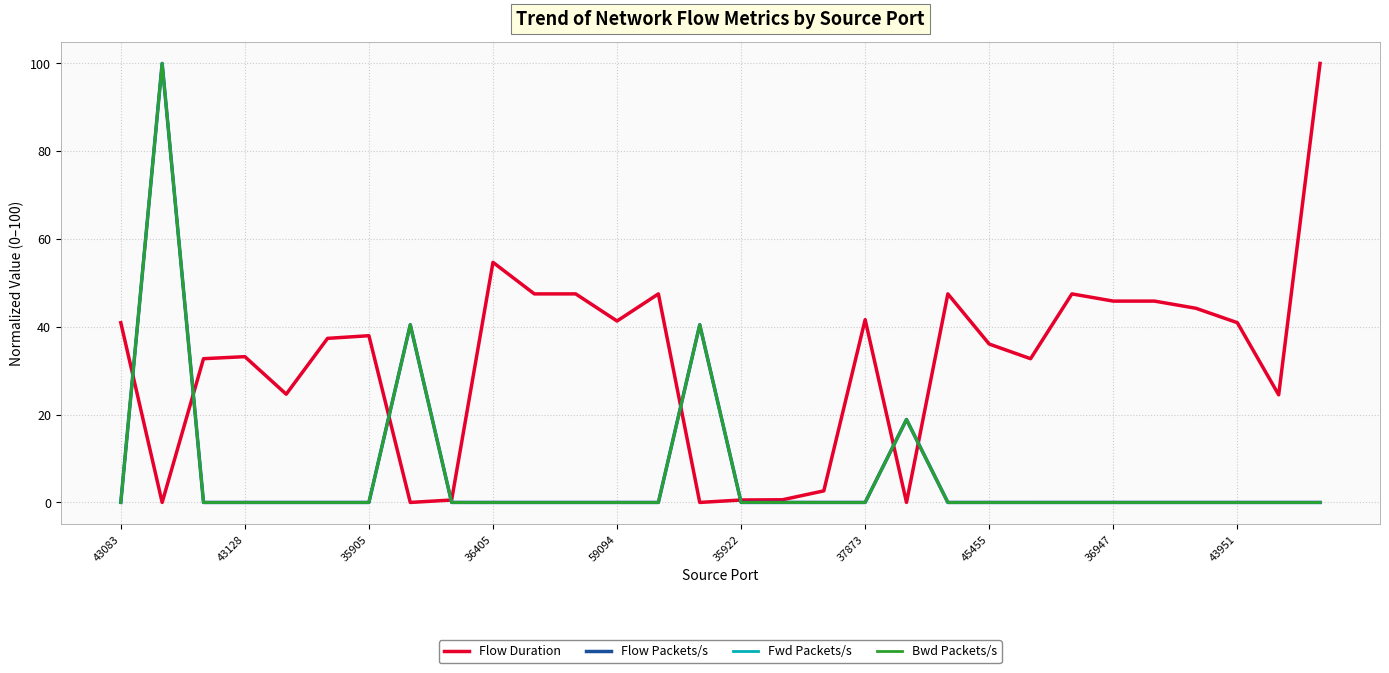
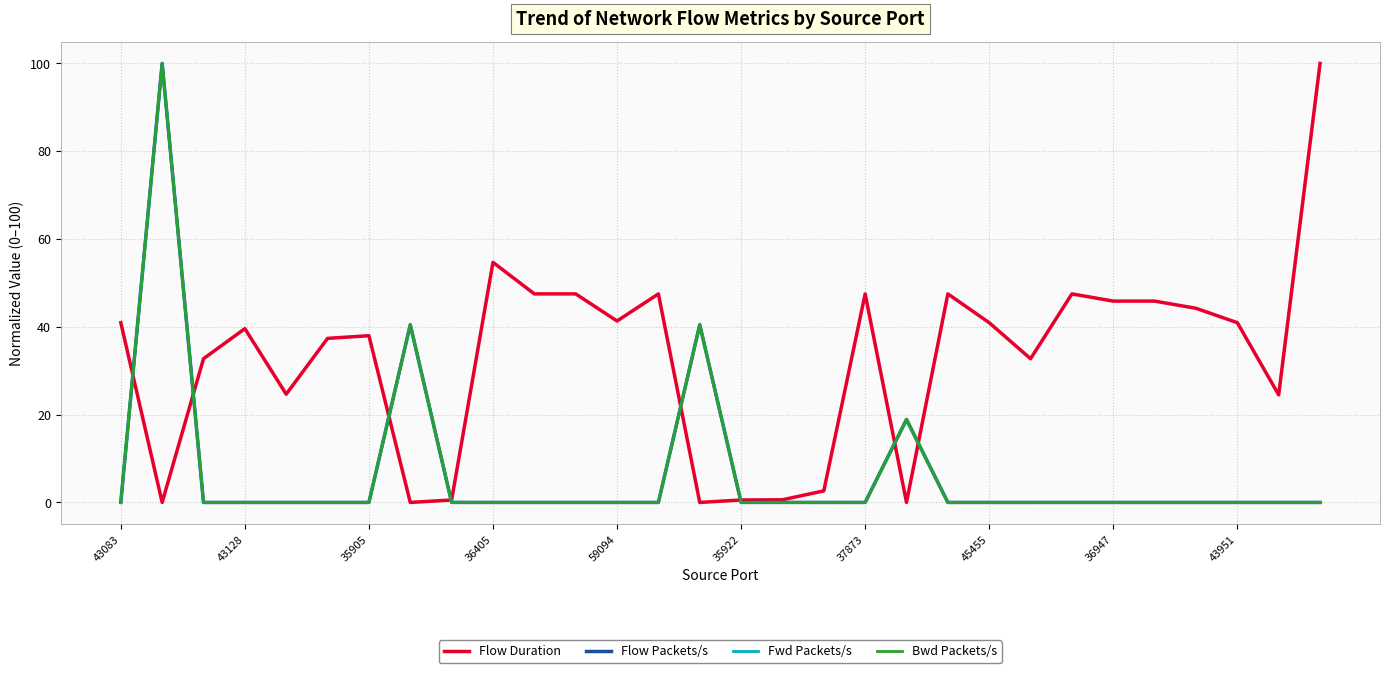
Flow Duration, 43128: 33 -> 40
Flow Duration, 37873: 42 -> 48
Flow Duration, 45455: 36 -> 41
